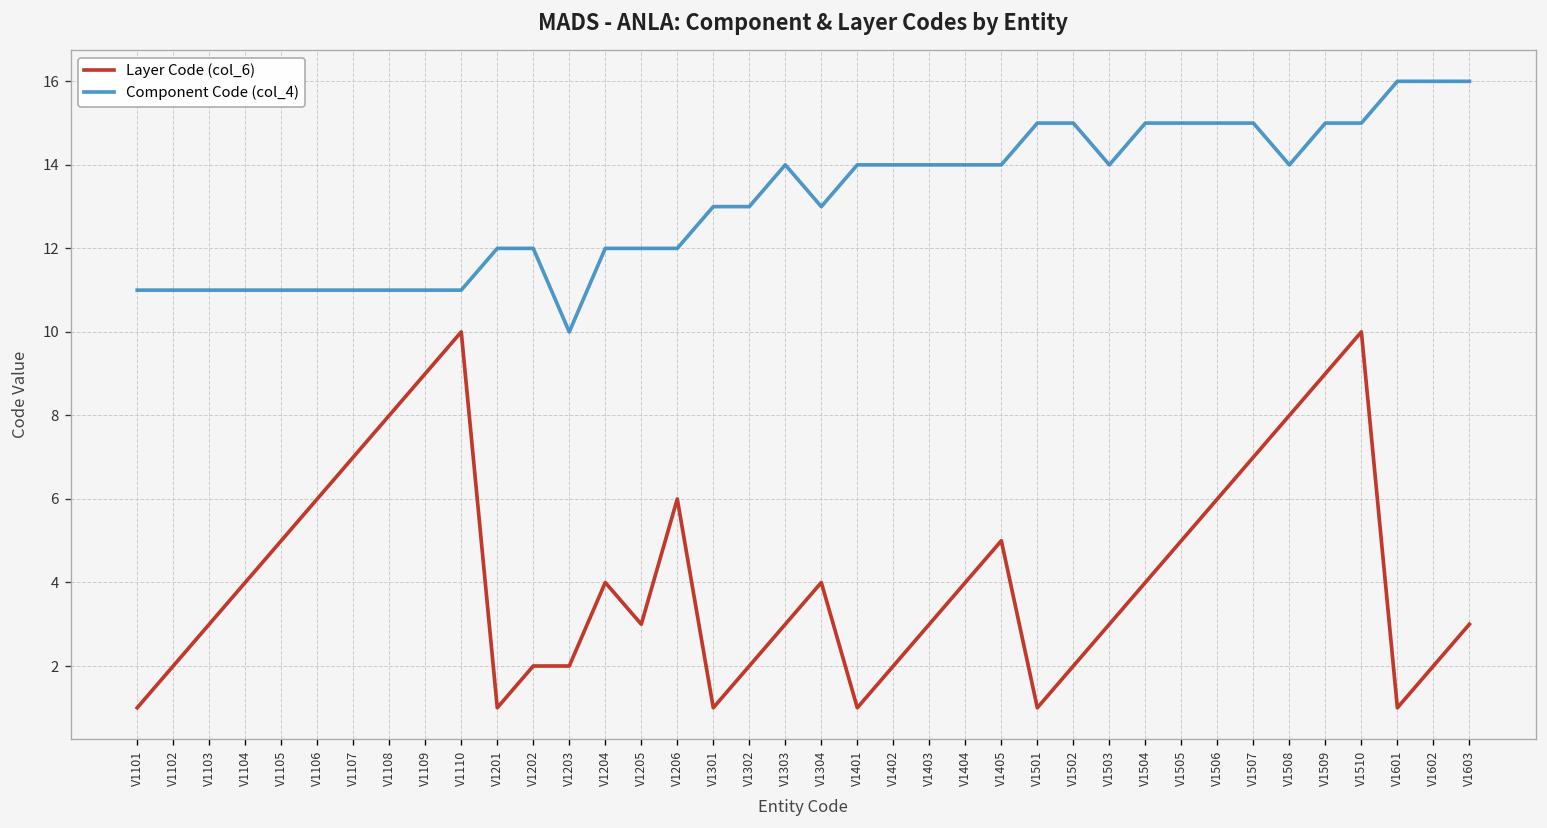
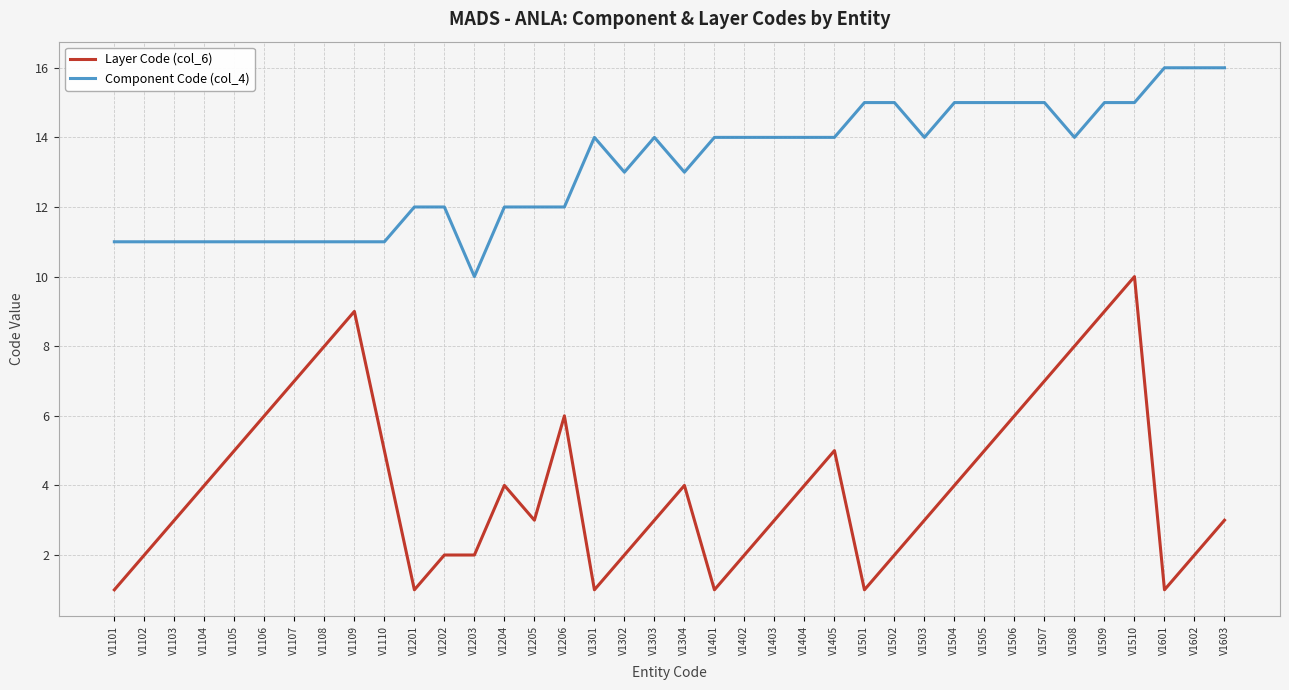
Layer Code (col_6), V1110: 10 -> 5
Component Code (col_4), V1301: 13 -> 14
